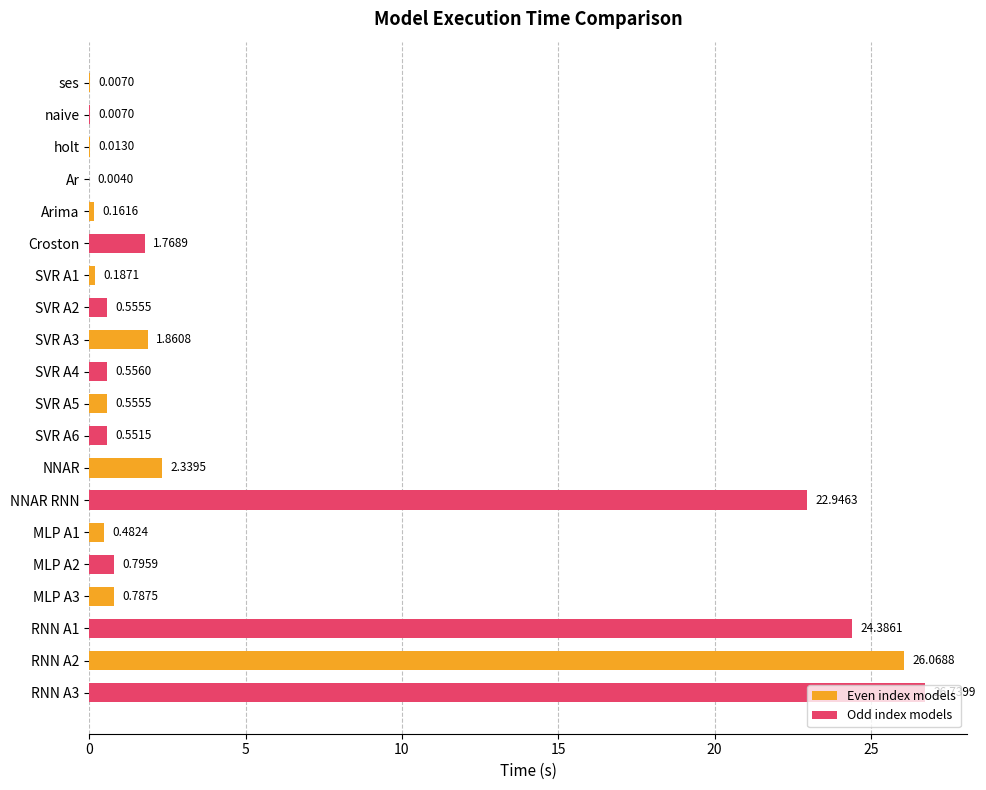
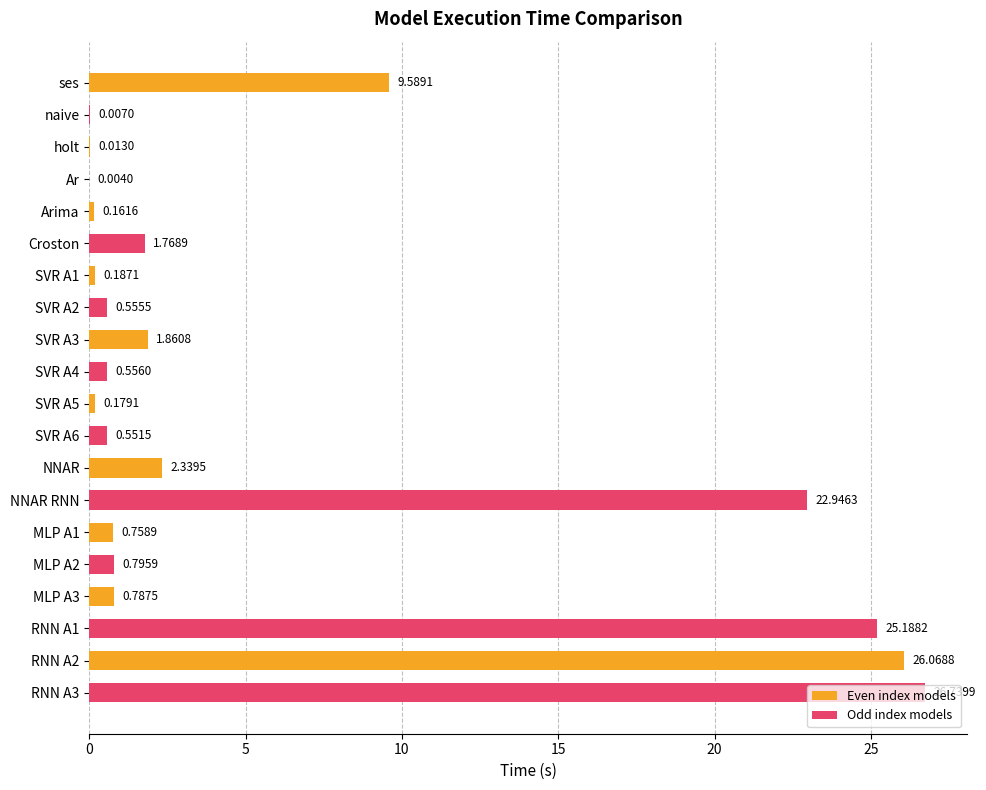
ses: 0.0070 -> 9.5891
SVR A5: 0.5555 -> 0.1791
MLP A1: 0.4824 -> 0.7589
RNN A1: 24.3861 -> 25.1882
